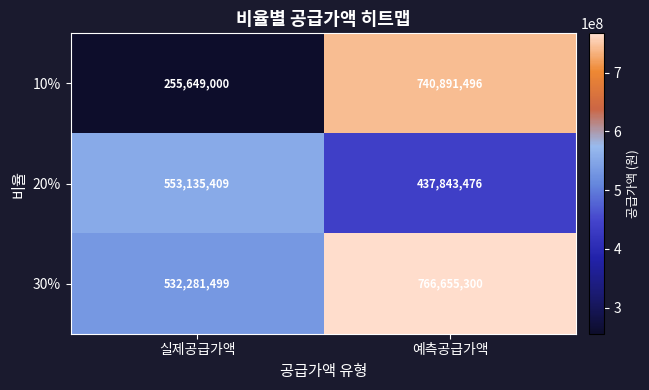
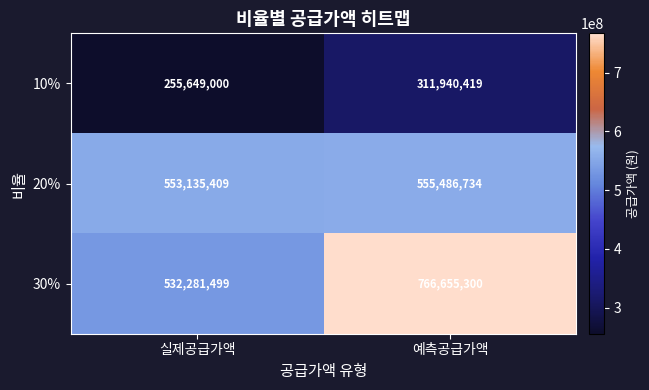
10%, 예측공급가액: 740,891,496 -> 311,940,419
20%, 예측공급가액: 437,843,476 -> 555,486,734
